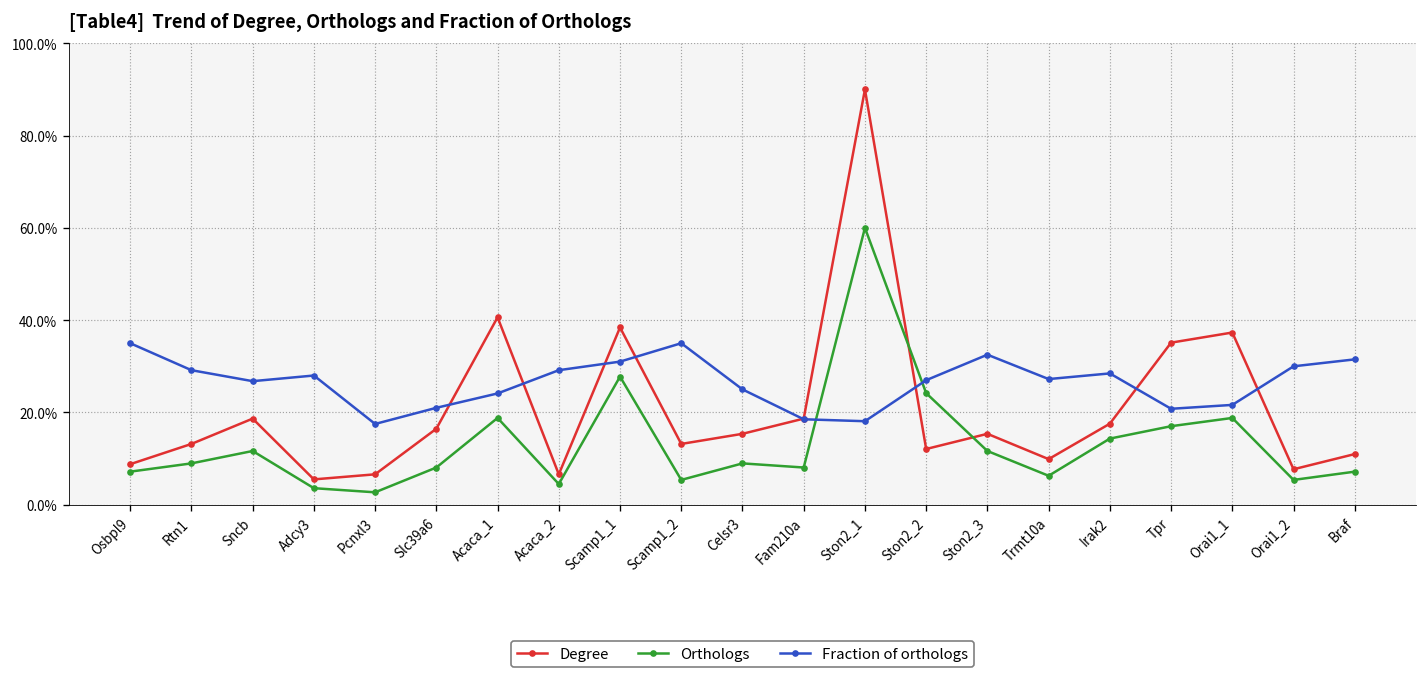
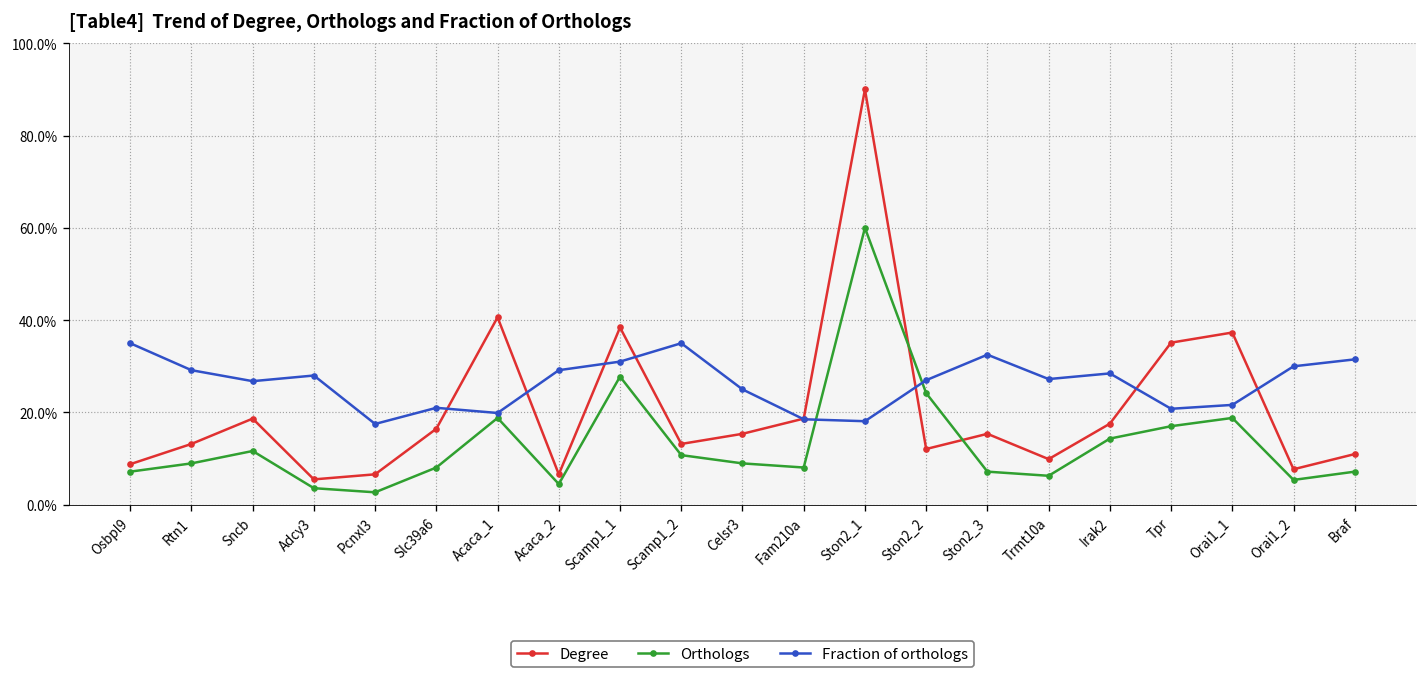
Fraction of orthologs, Acaca_1: 24% -> 20%
Orthologs, Scamp1_2: 5% -> 11%
Orthologs, Ston2_3: 12% -> 7%
